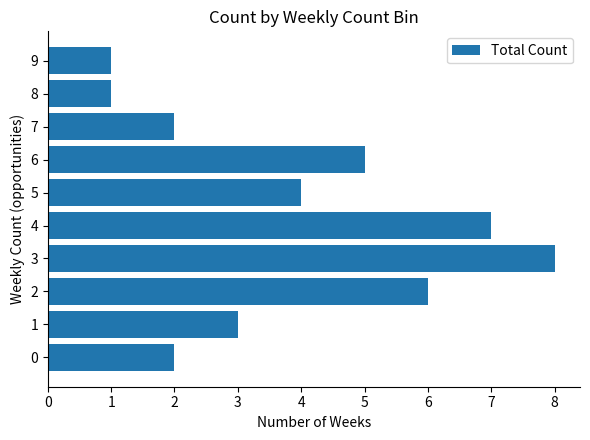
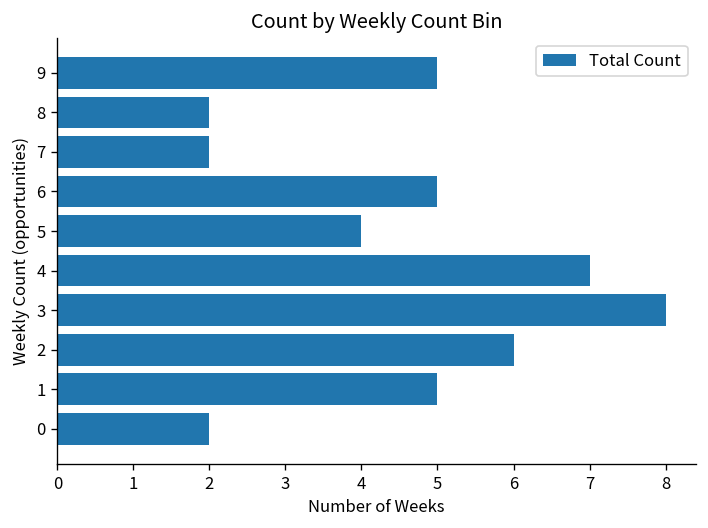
9: 1 -> 5
8: 1 -> 2
1: 3 -> 5
